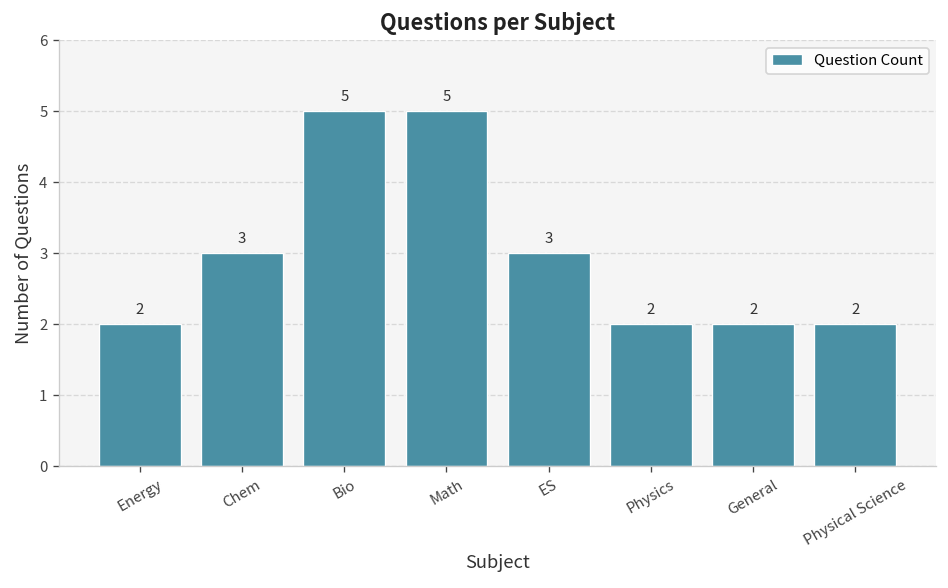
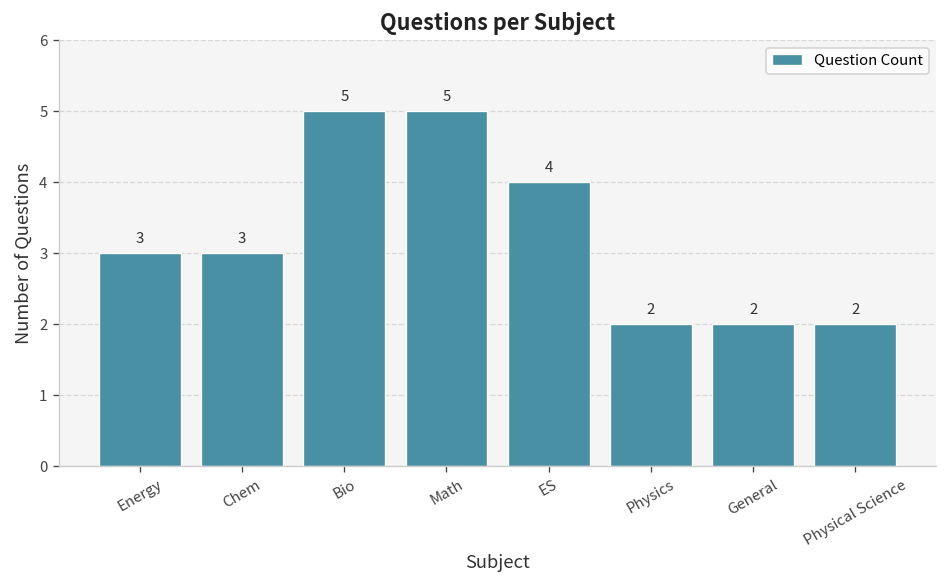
Energy: 2 -> 3
ES: 3 -> 4
